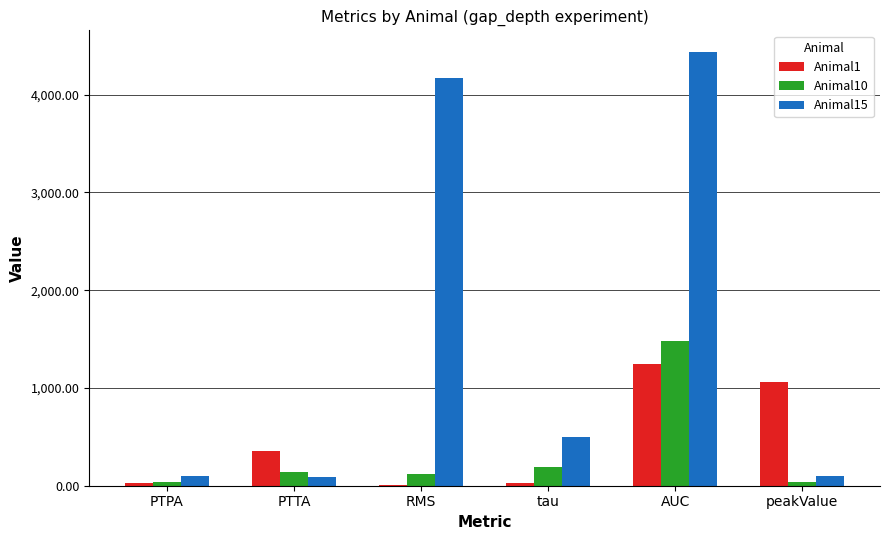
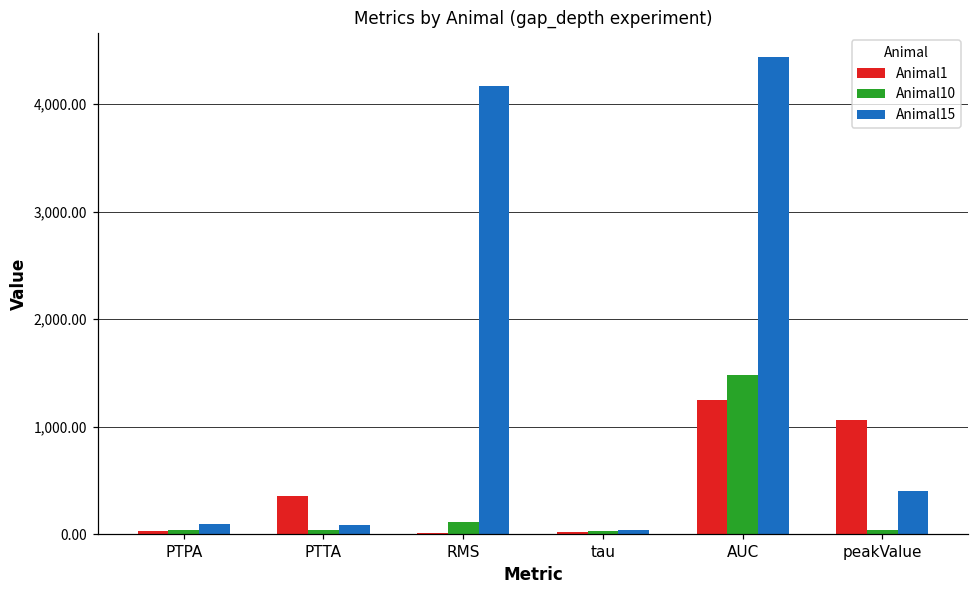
Animal10, PTTA: 100 -> 0
Animal10, tau: 200 -> 0
Animal15, tau: 500 -> 0
Animal15, peakValue: 100 -> 400
